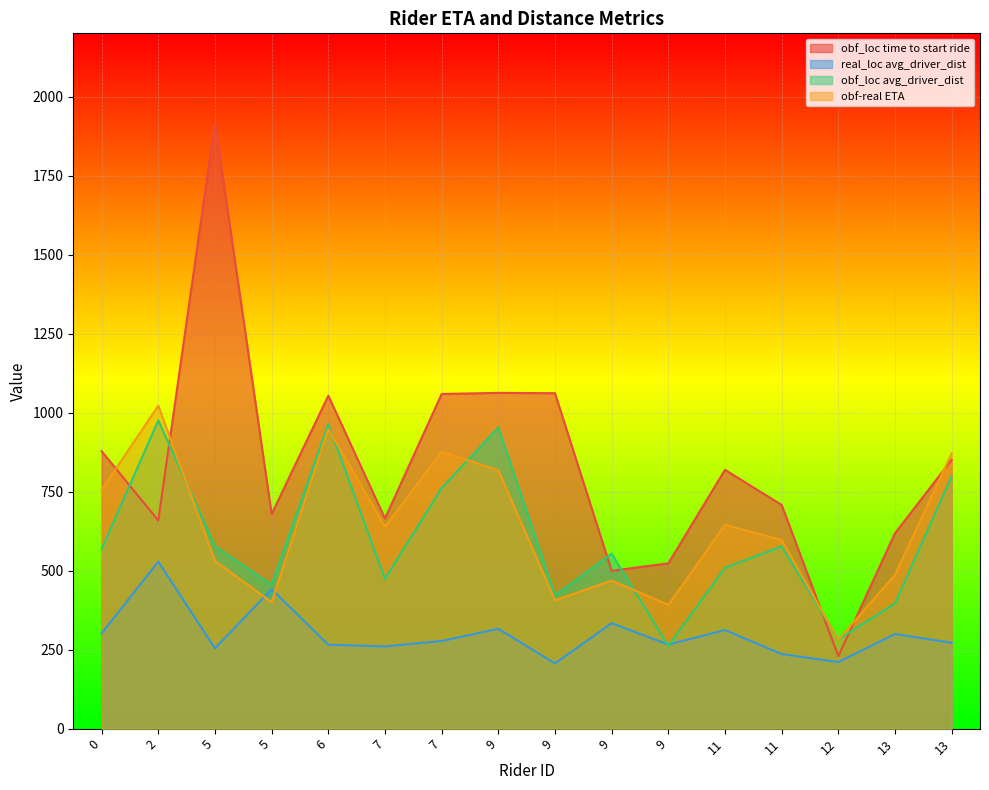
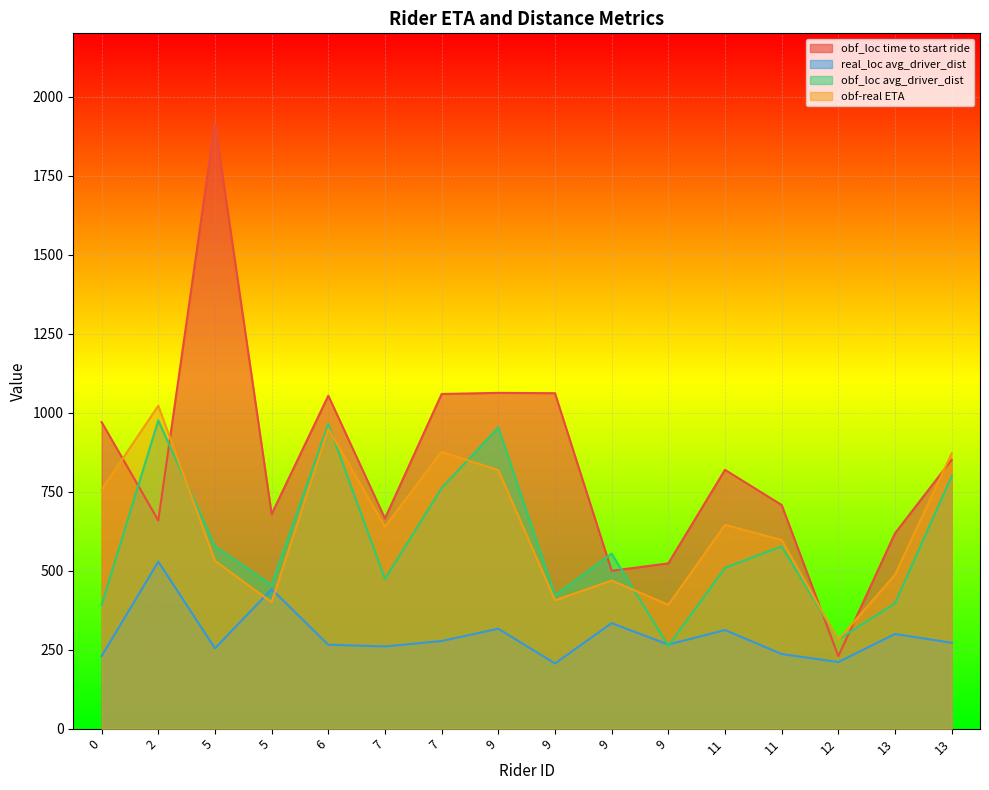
obf_loc time to start ride, 0: 880 -> 970
real_loc avg_driver_dist, 0: 300 -> 230
obf_loc avg_driver_dist, 0: 570 -> 390
